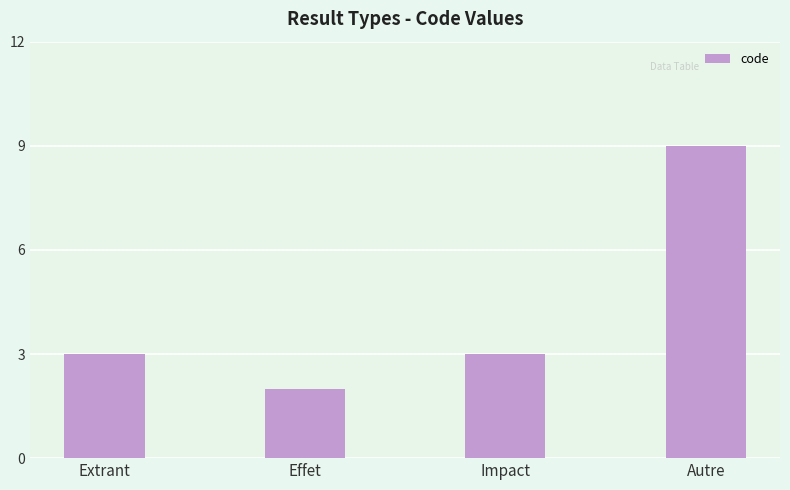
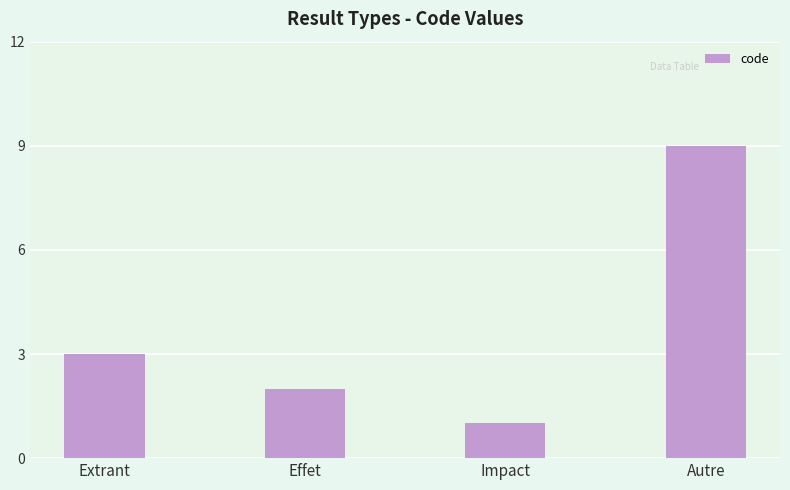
Impact: 3 -> 1
